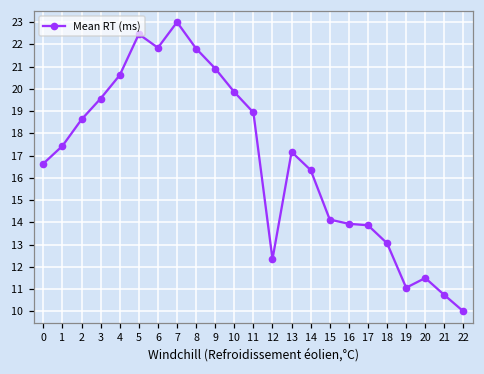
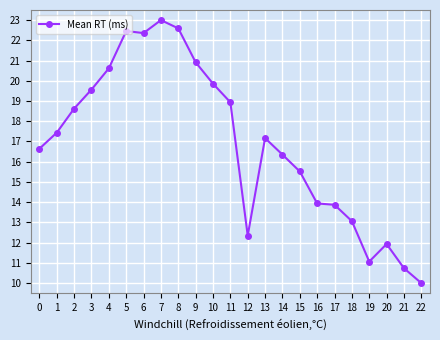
6: 21.8 -> 22.4
8: 21.8 -> 22.6
15: 14.1 -> 15.5
20: 11.5 -> 11.9
